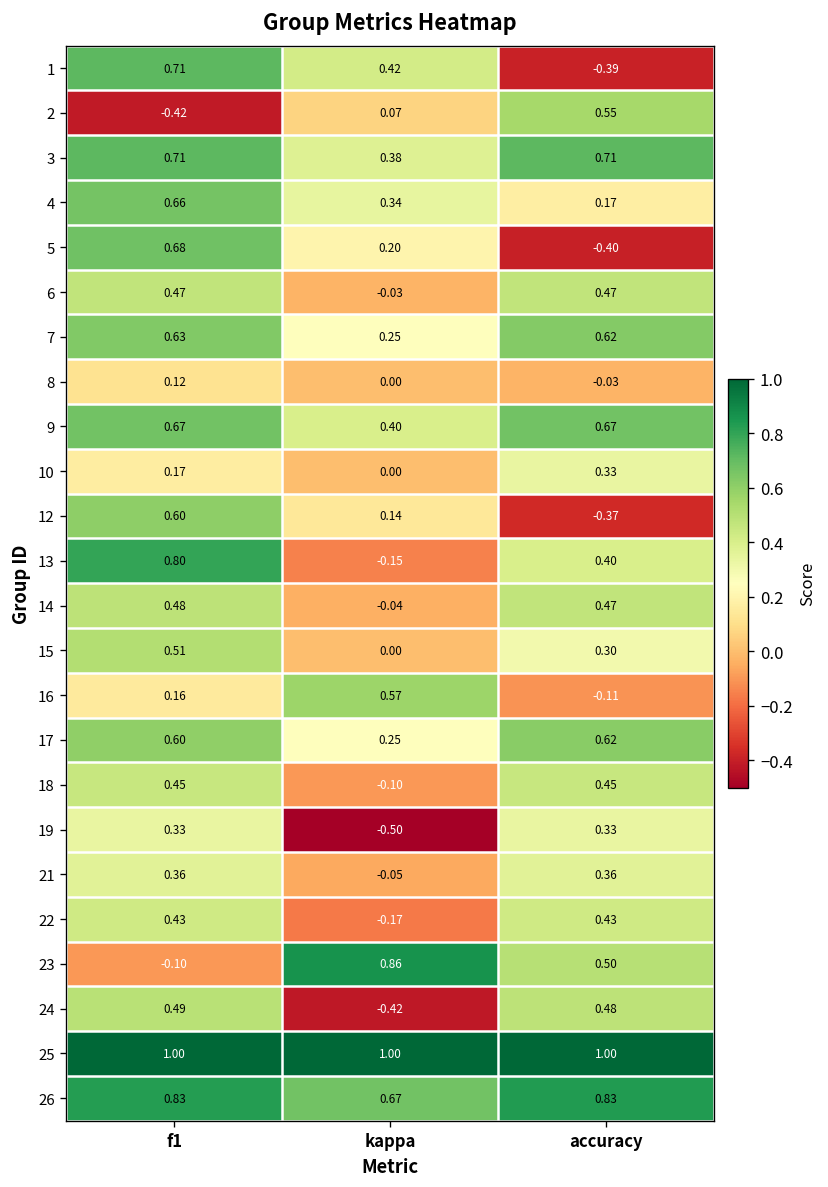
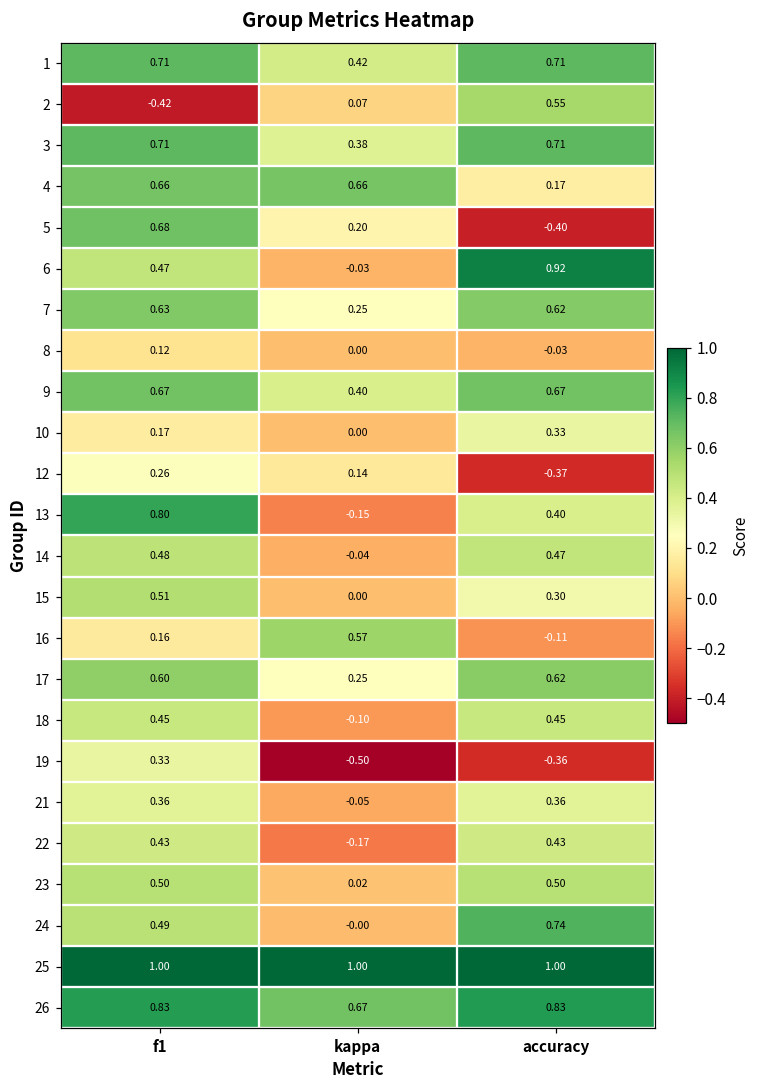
1, accuracy: -0.39 -> 0.71
4, kappa: 0.34 -> 0.66
6, accuracy: 0.47 -> 0.92
12, f1: 0.60 -> 0.26
19, accuracy: 0.33 -> -0.36
23, f1: -0.10 -> 0.50
23, kappa: 0.86 -> 0.02
24, kappa: -0.42 -> -0.00
24, accuracy: 0.48 -> 0.74
